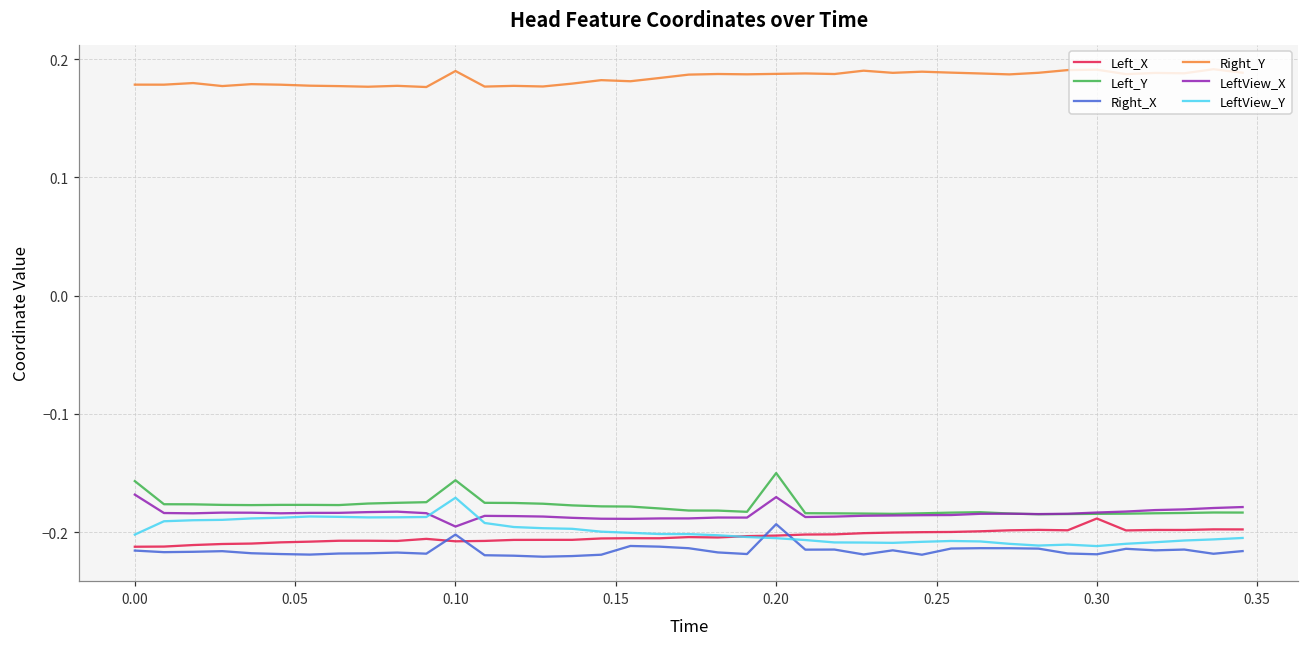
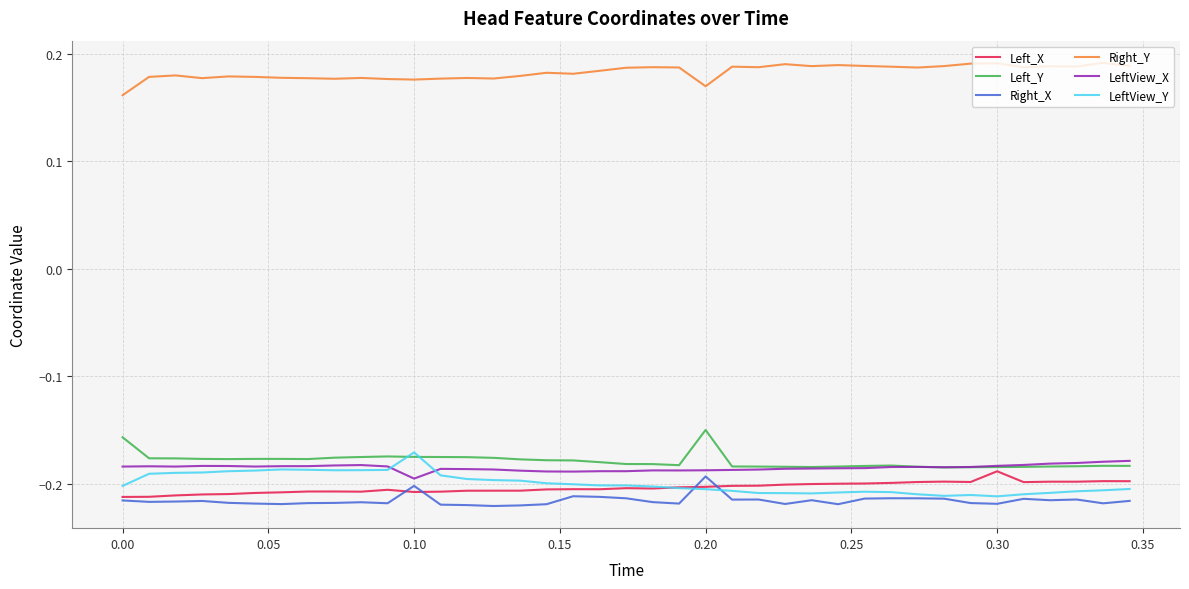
Right_Y, 0.00: 0.178 -> 0.161
LeftView_X, 0.00: -0.168 -> -0.184
Left_Y, 0.10: -0.156 -> -0.175
Right_Y, 0.10: 0.190 -> 0.176
Right_Y, 0.20: 0.188 -> 0.170
LeftView_X, 0.20: -0.170 -> -0.188
